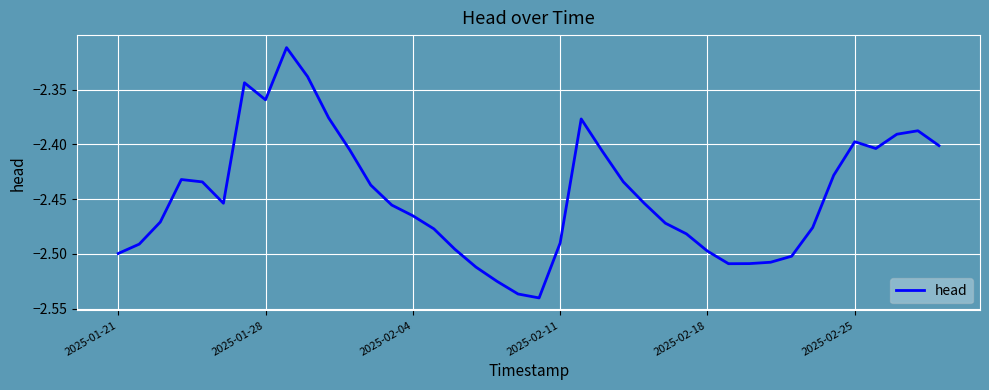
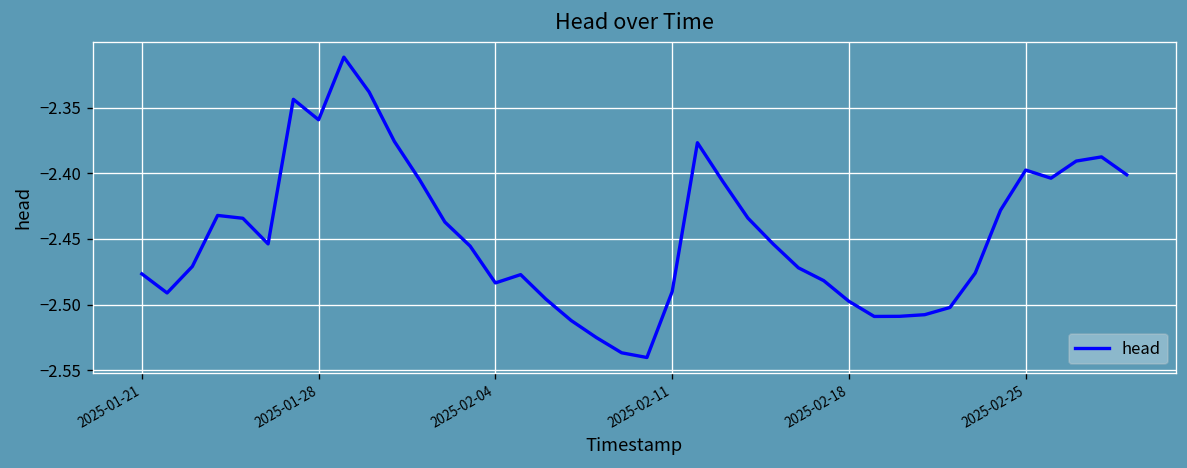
2025-01-21: -2.500 -> -2.477
2025-02-04: -2.465 -> -2.484
